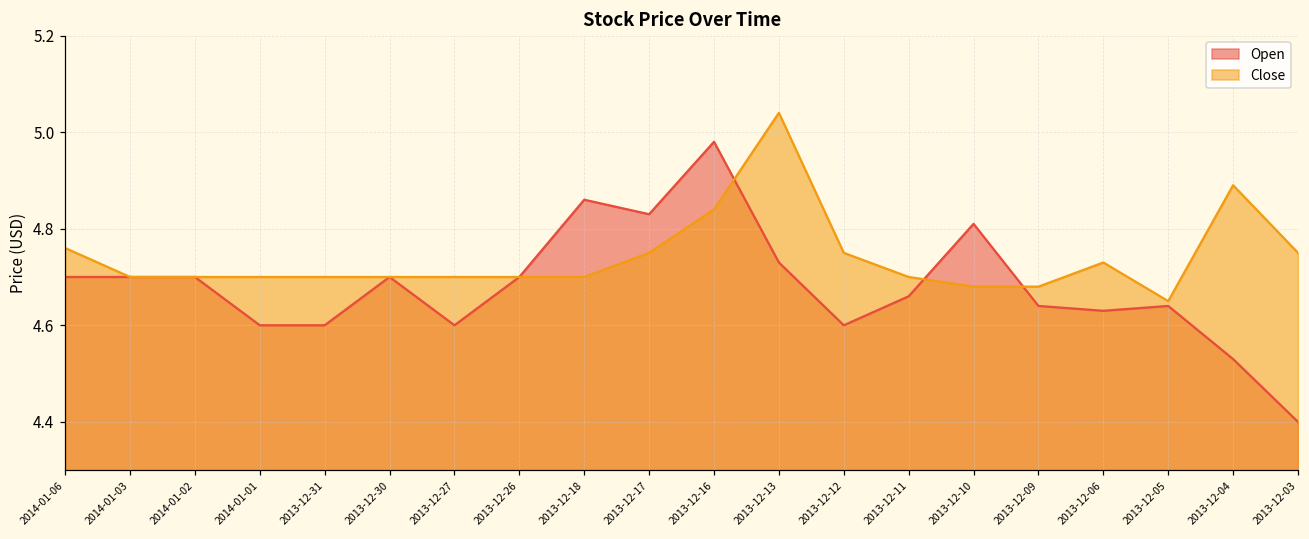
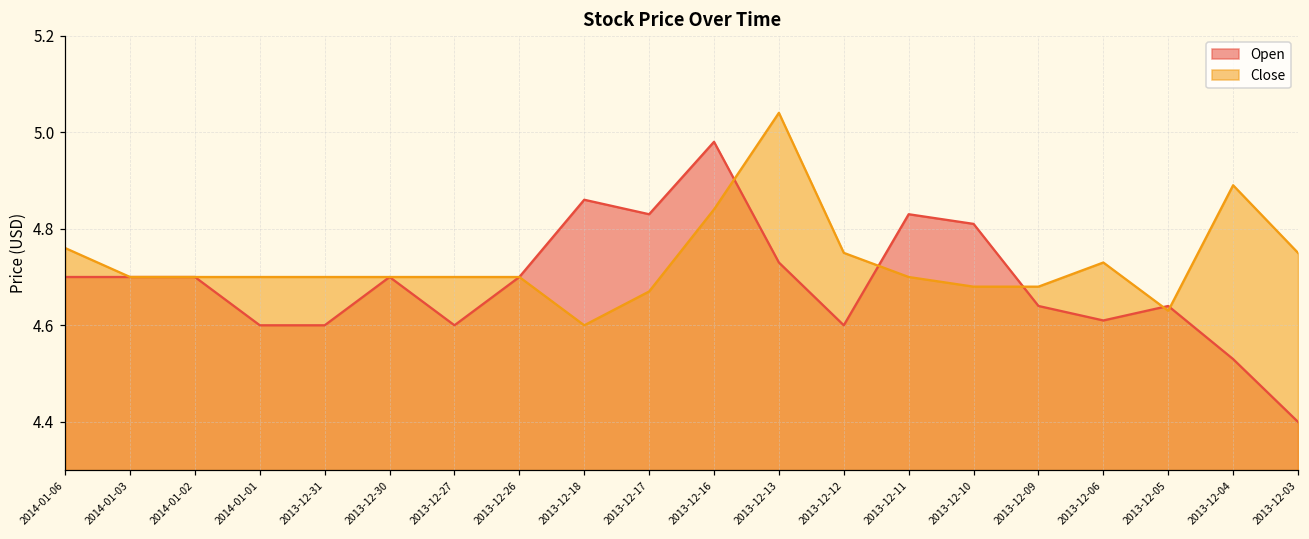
Close, 2013-12-18: 4.7 -> 4.6
Close, 2013-12-17: 4.75 -> 4.67
Open, 2013-12-11: 4.66 -> 4.83
Open, 2013-12-06: 4.63 -> 4.61
Close, 2013-12-05: 4.65 -> 4.63
